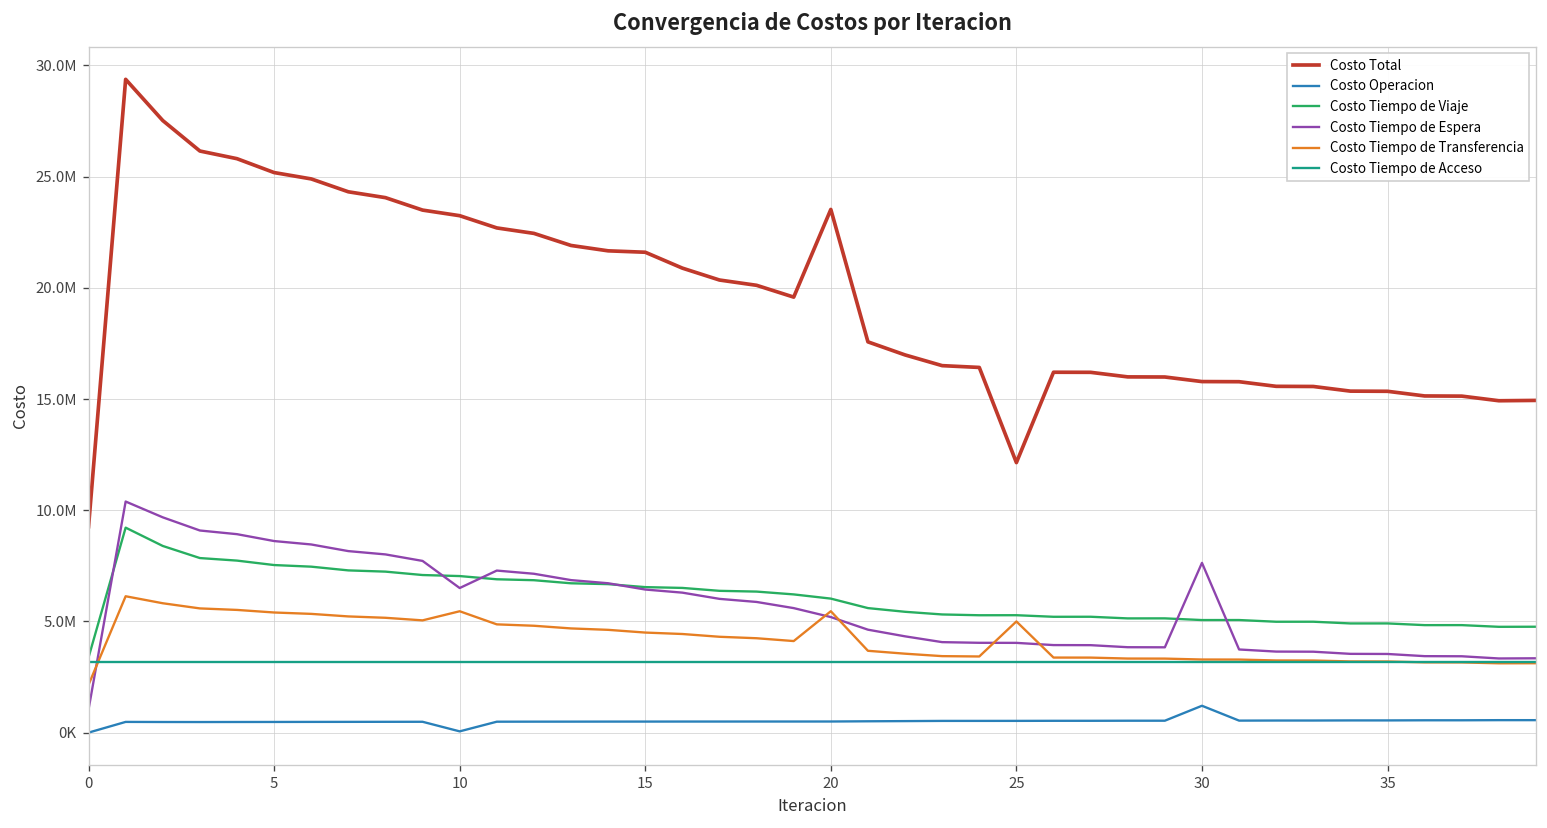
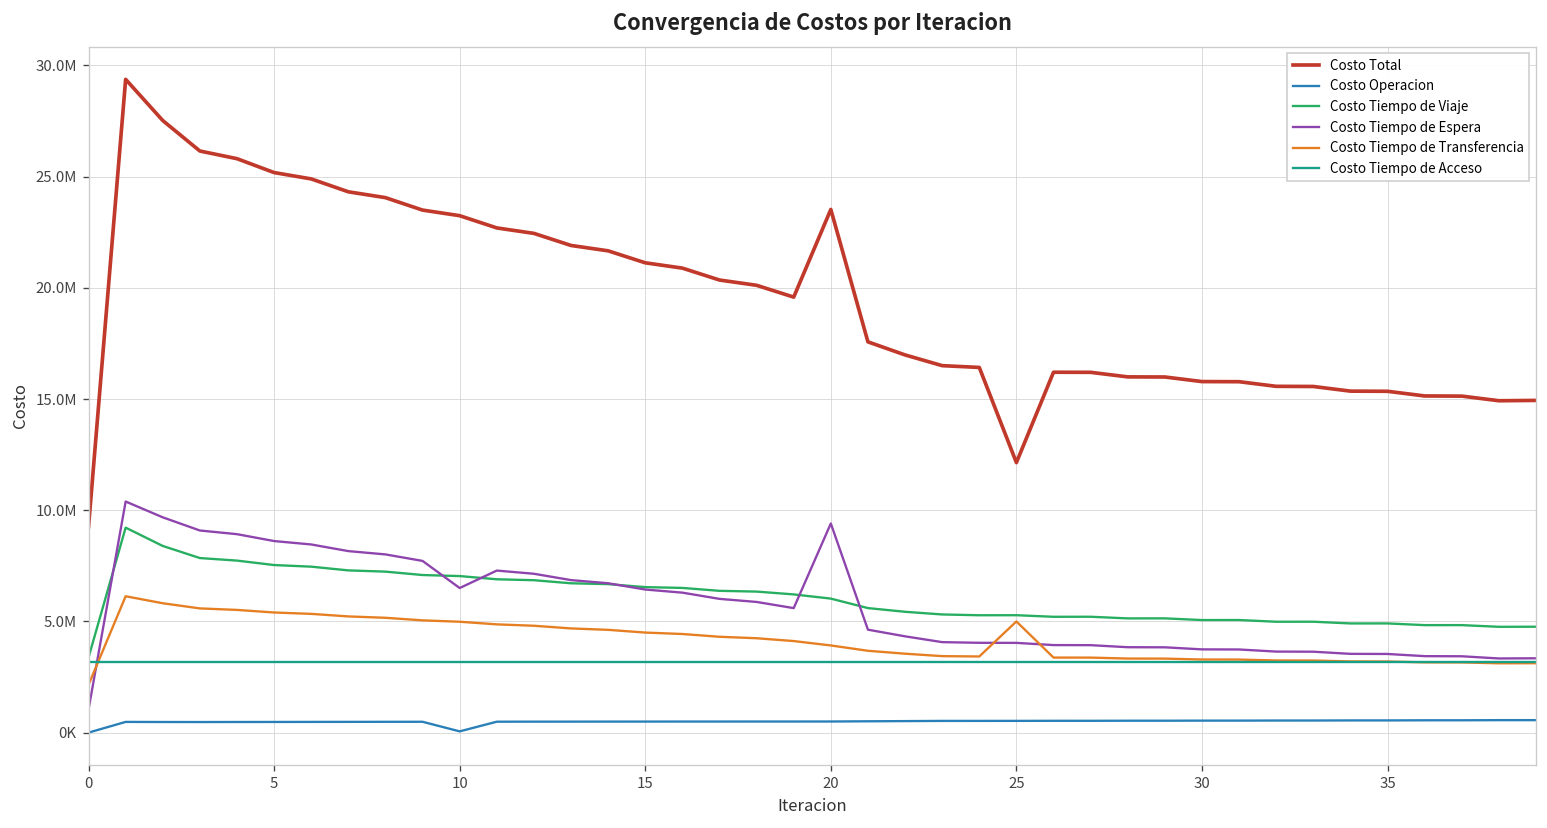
Costo Tiempo de Transferencia, 10: 5500000 -> 5000000
Costo Total, 15: 21600000 -> 21100000
Costo Tiempo de Espera, 20: 5200000 -> 9400000
Costo Tiempo de Transferencia, 20: 5500000 -> 3900000
Costo Operacion, 30: 1200000 -> 500000
Costo Tiempo de Espera, 30: 7600000 -> 3700000
